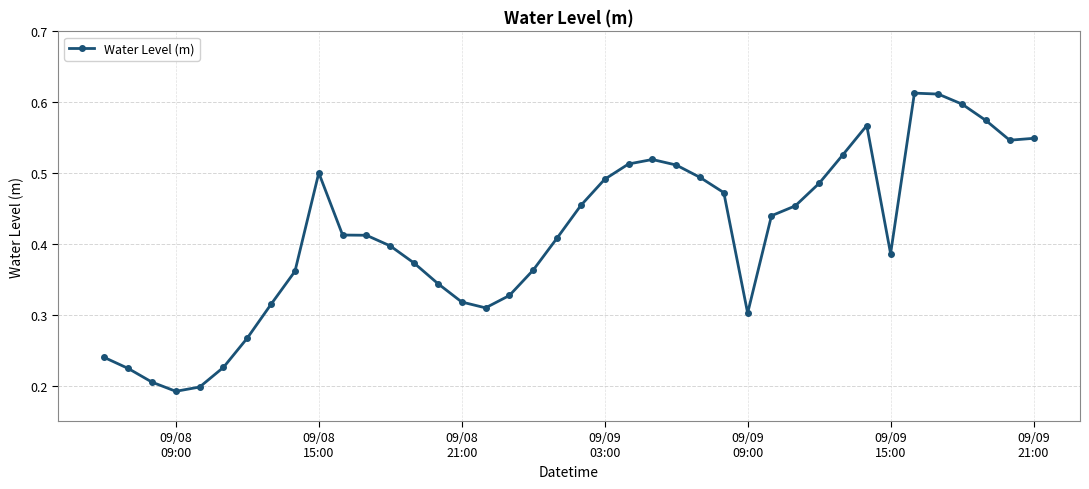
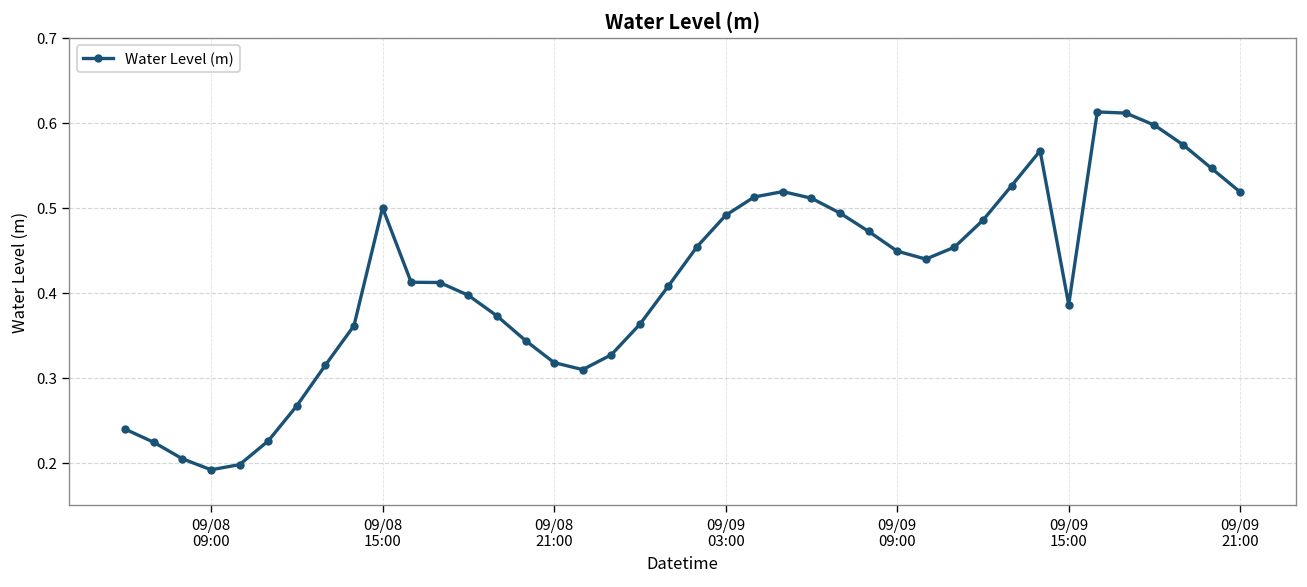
09/09 09:00: 0.30 -> 0.45
09/09 21:00: 0.55 -> 0.52
